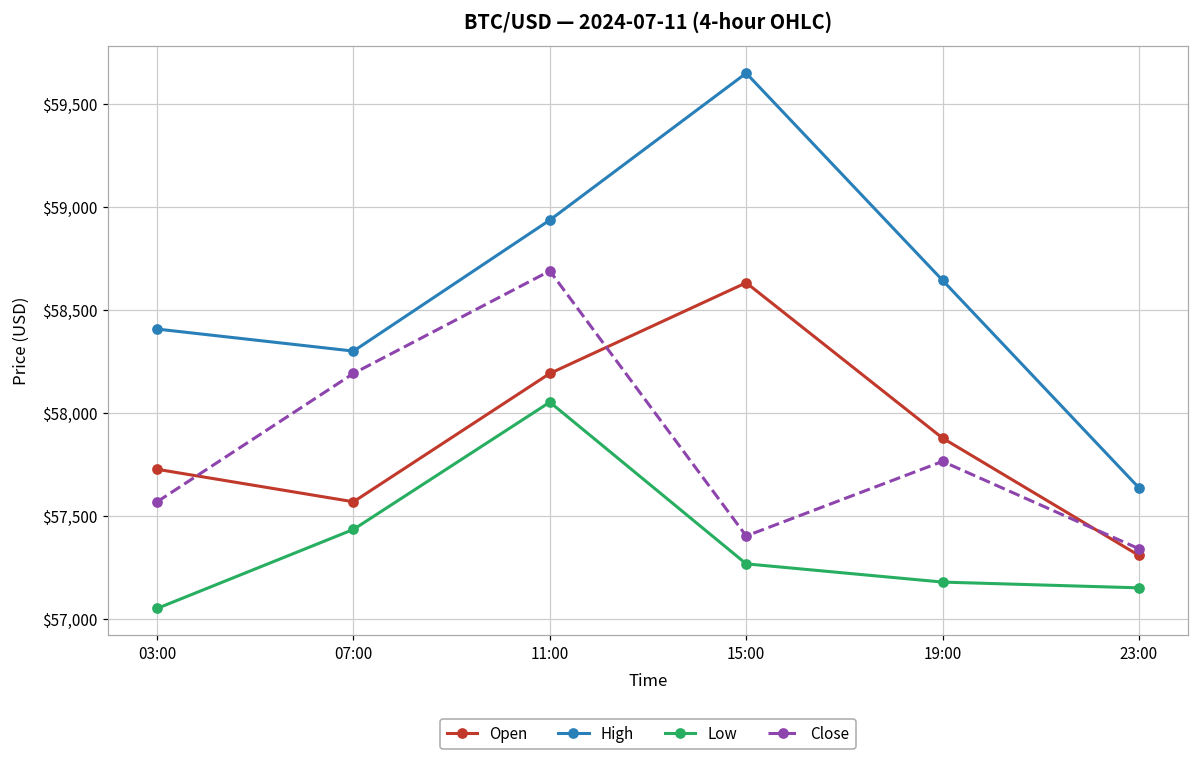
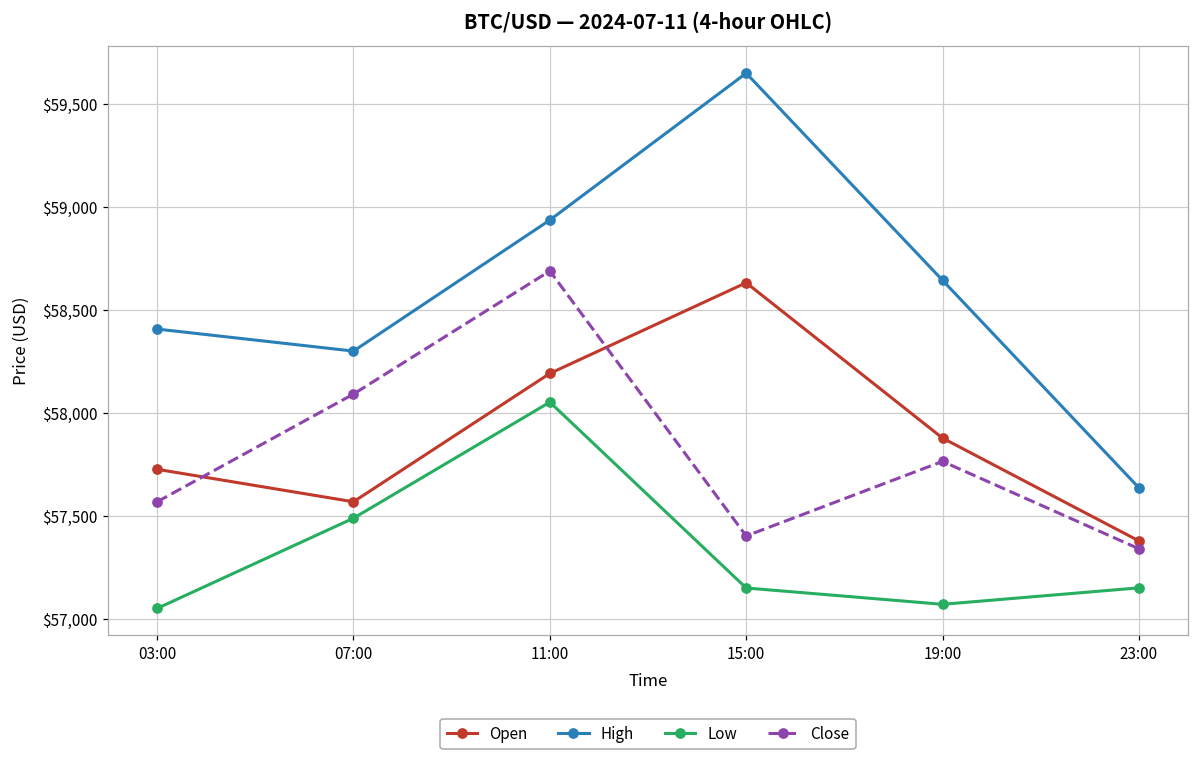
Low, 07:00: $57,430 -> $57,490
Close, 07:00: $58,190 -> $58,090
Low, 15:00: $57,270 -> $57,150
Low, 19:00: $57,180 -> $57,070
Open, 23:00: $57,310 -> $57,380
